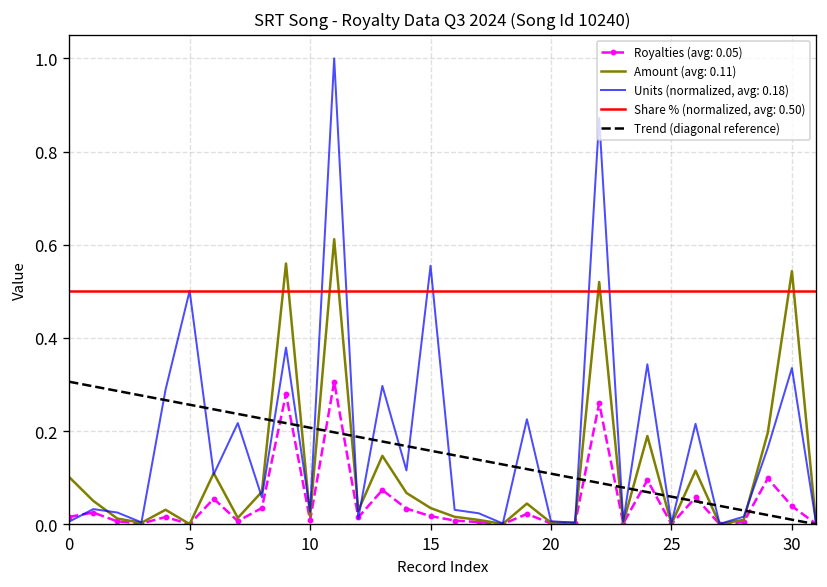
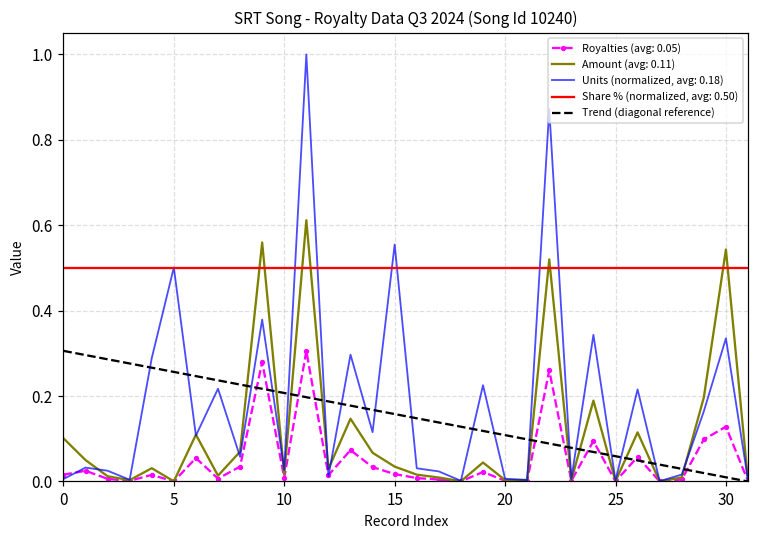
Royalties (avg: 0.05), 30: 0.04 -> 0.13
